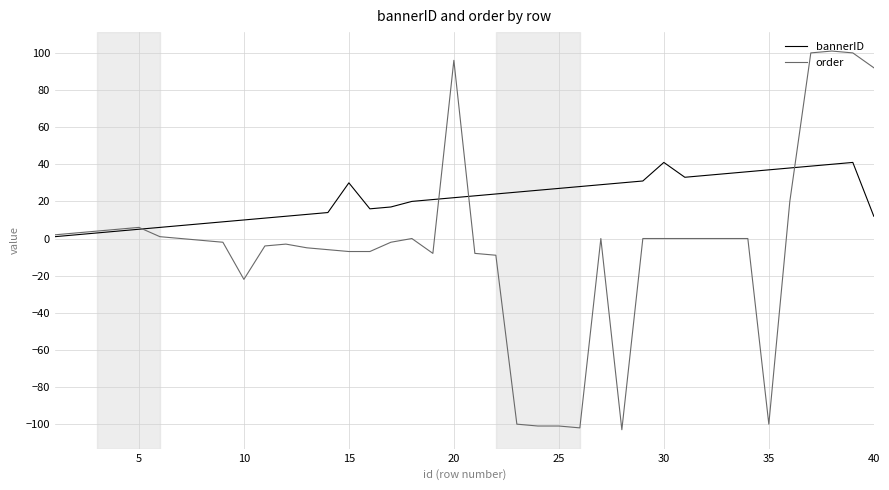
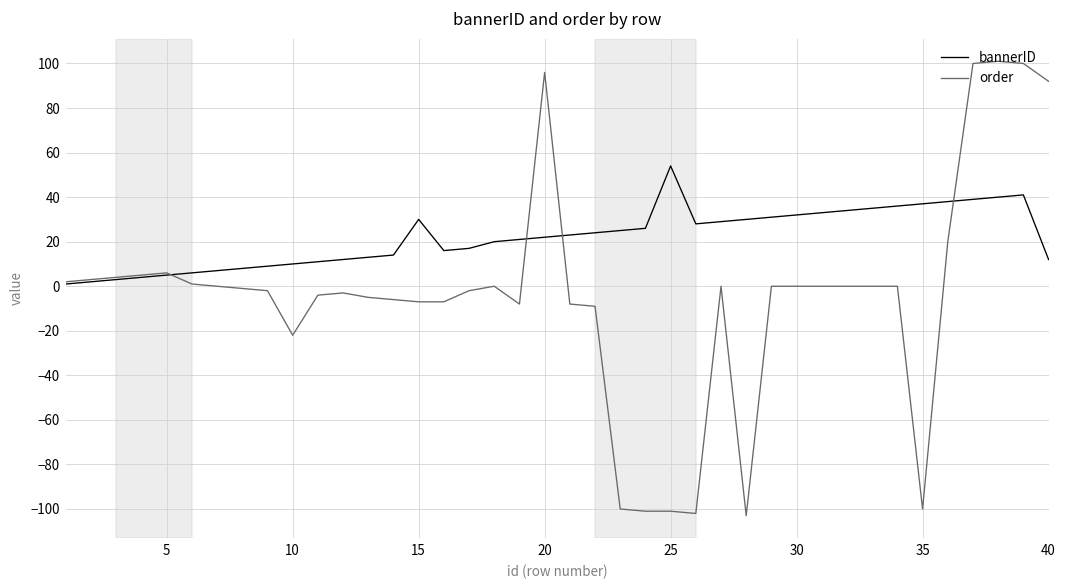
bannerID, 25: 27 -> 54
bannerID, 30: 41 -> 32
